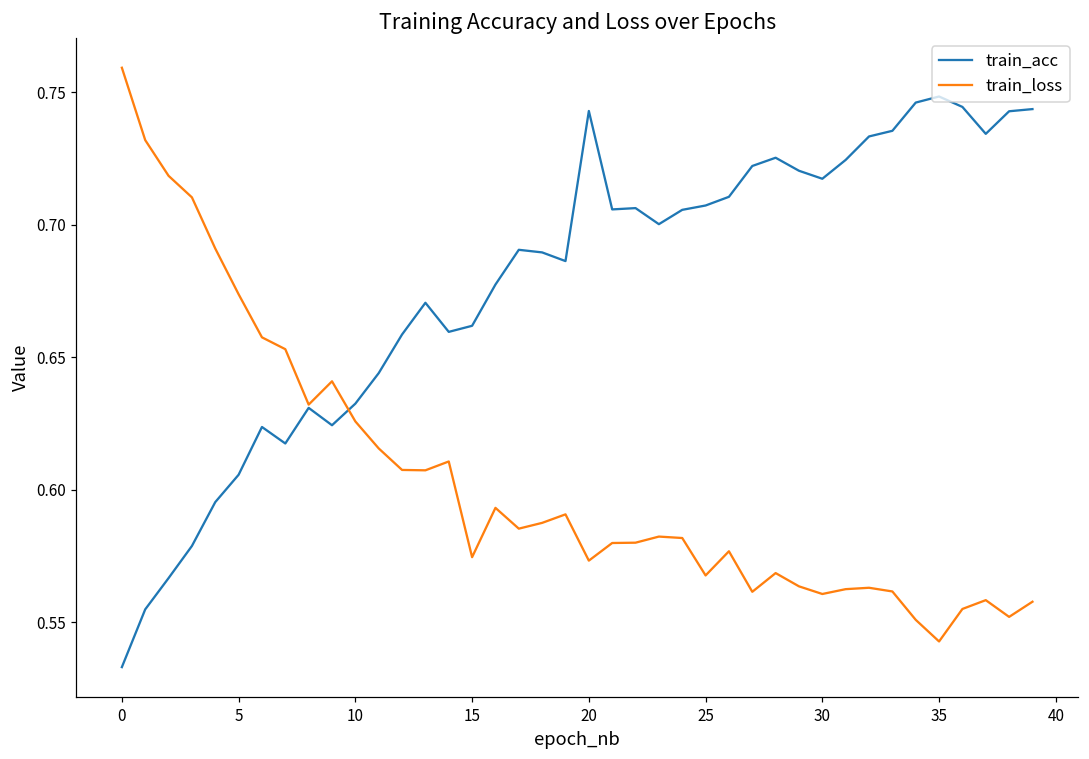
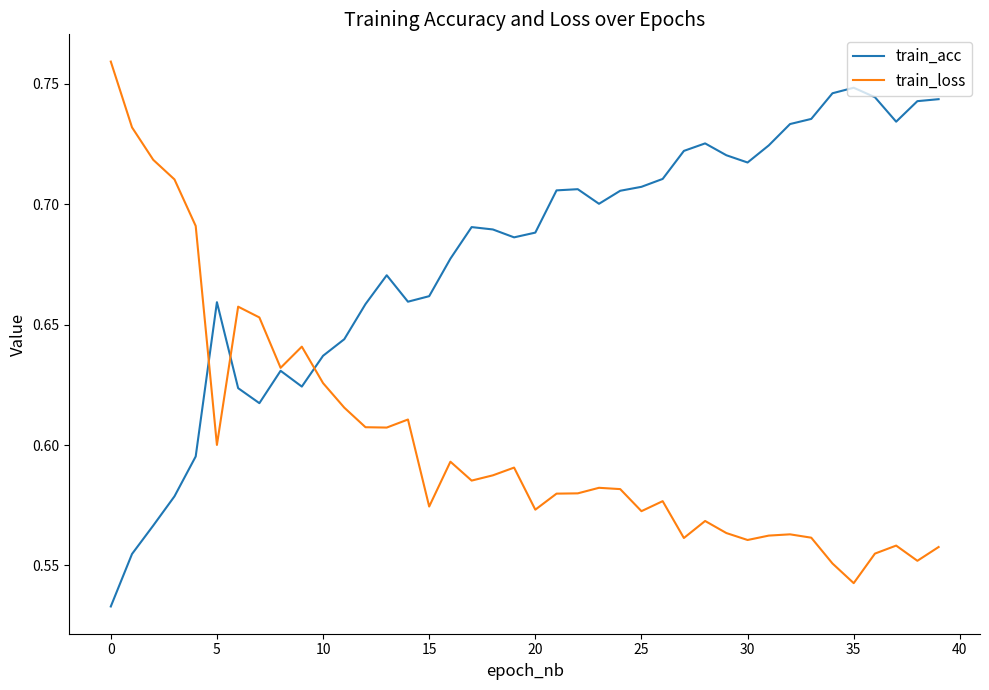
train_acc, 5: 0.606 -> 0.659
train_loss, 5: 0.674 -> 0.600
train_acc, 10: 0.632 -> 0.637
train_acc, 20: 0.743 -> 0.688
train_loss, 25: 0.568 -> 0.573
